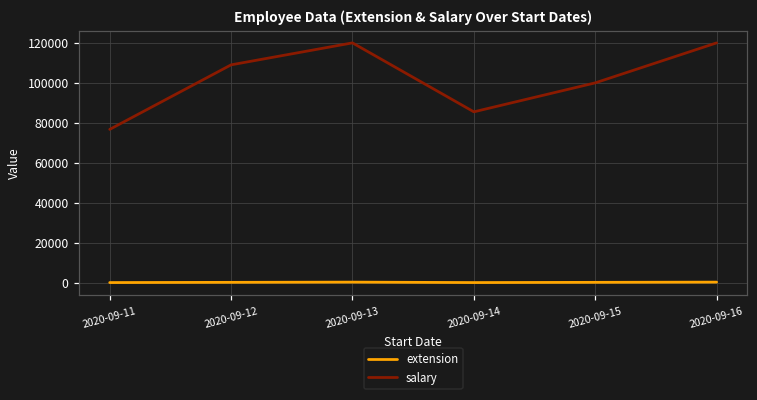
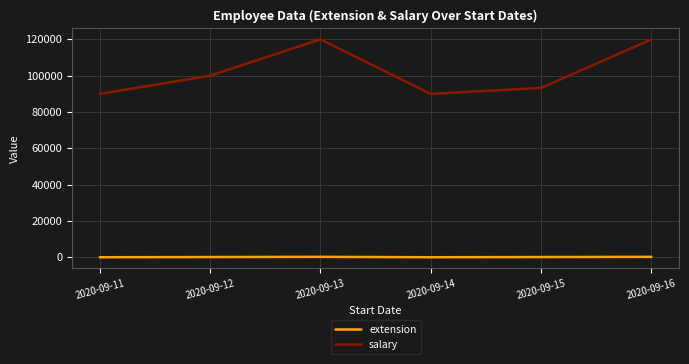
salary, 2020-09-11: 77000 -> 90000
salary, 2020-09-12: 109000 -> 100000
salary, 2020-09-14: 86000 -> 90000
salary, 2020-09-15: 100000 -> 93000
